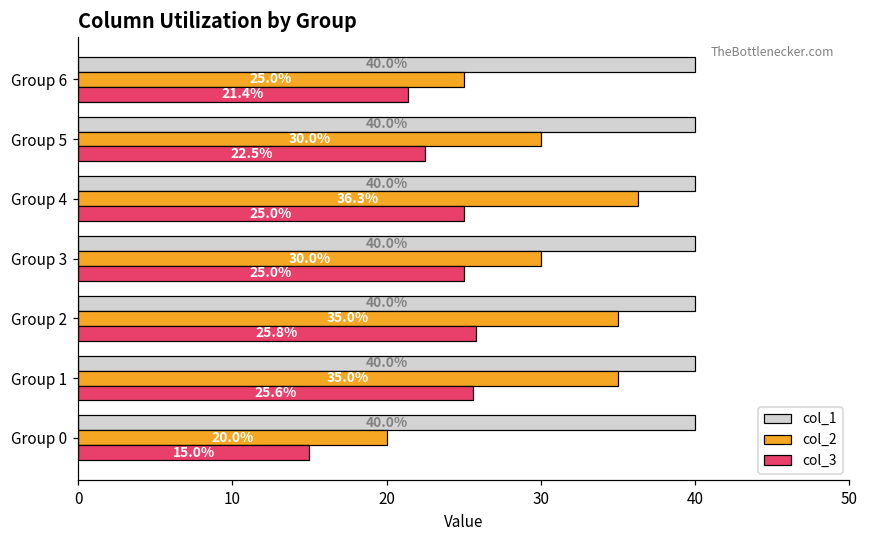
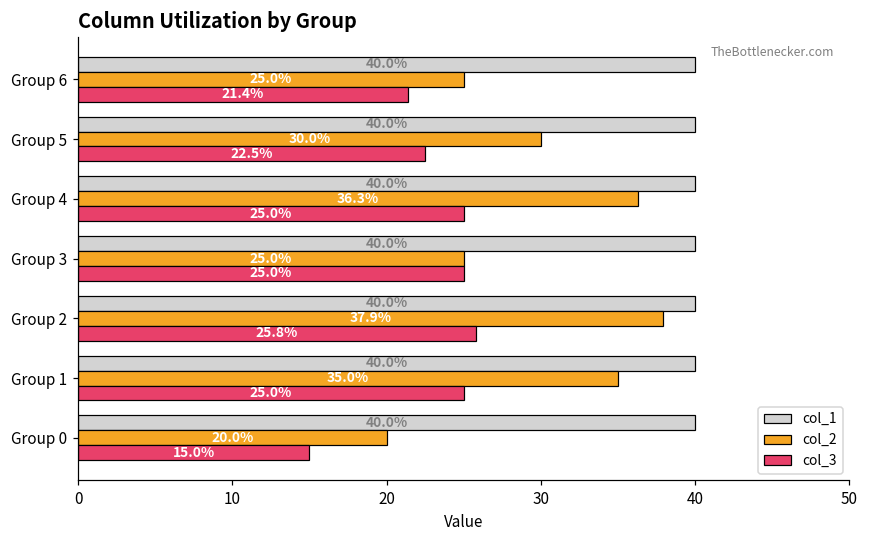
col_2, Group 3: 30.0% -> 25.0%
col_2, Group 2: 35.0% -> 37.9%
col_3, Group 1: 25.6% -> 25.0%
